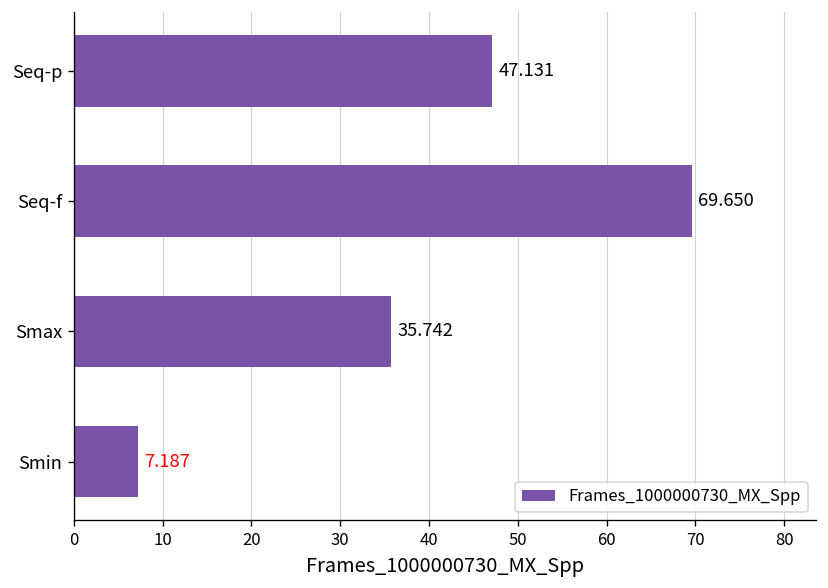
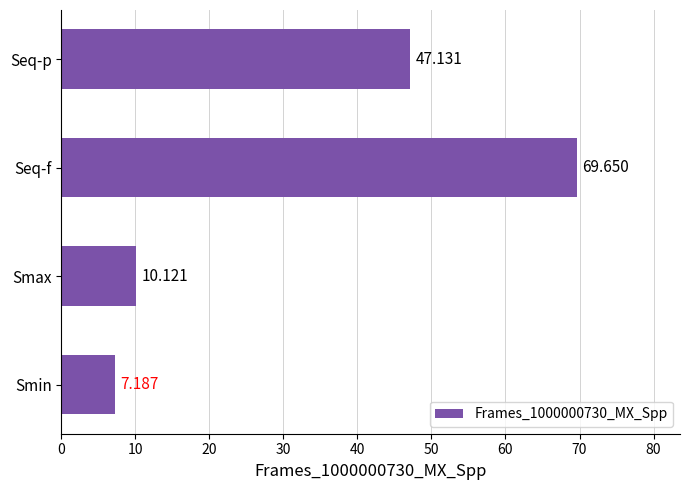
Smax: 35.742 -> 10.121
